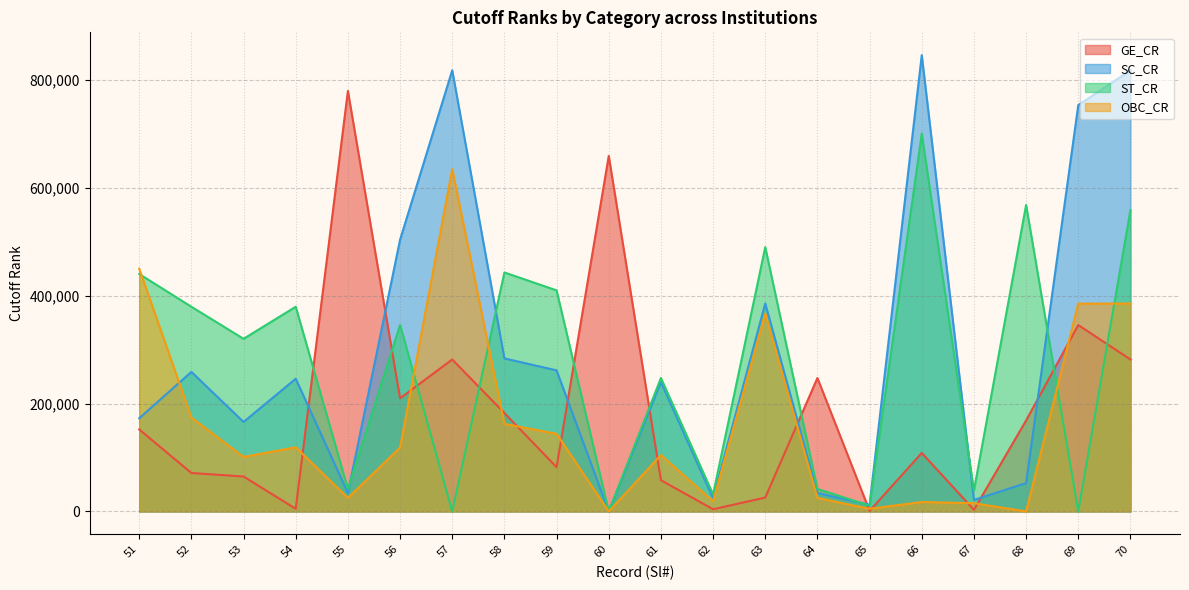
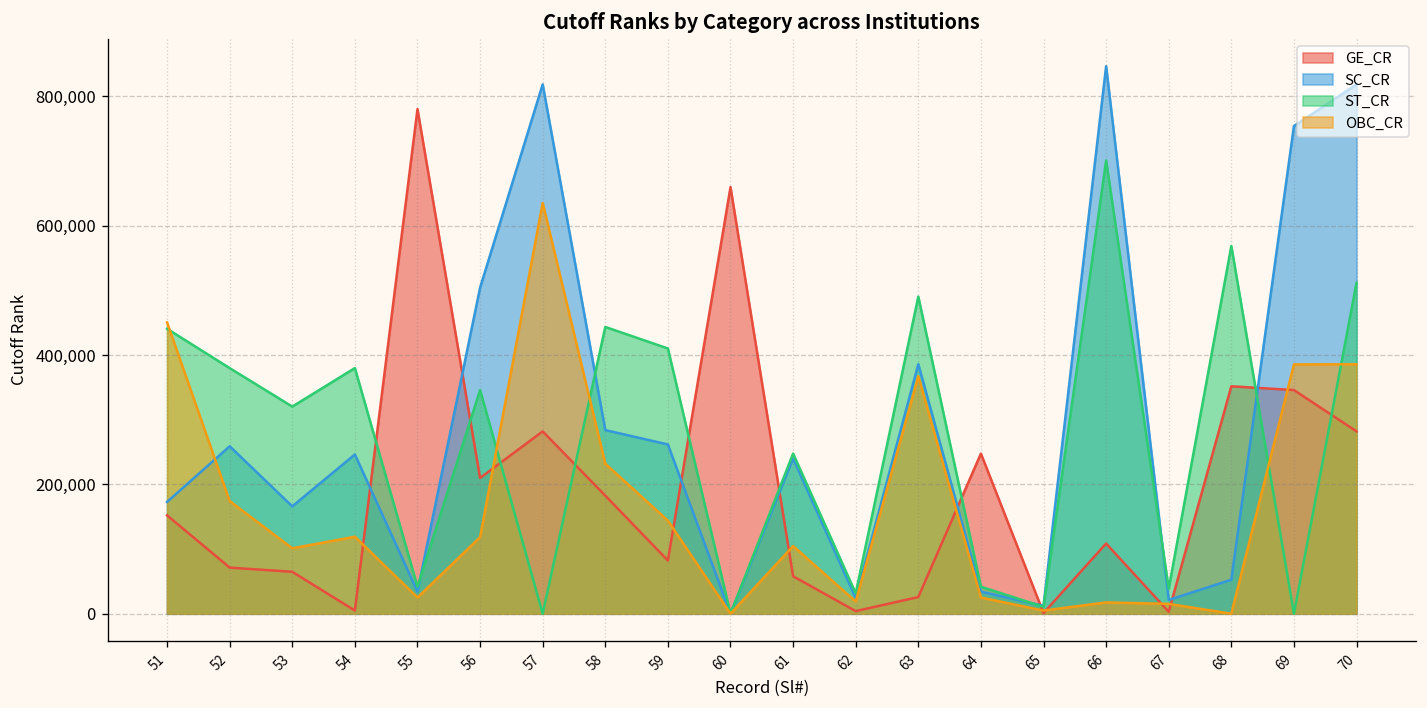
OBC_CR, 58: 160,000 -> 230,000
GE_CR, 68: 170,000 -> 350,000
ST_CR, 70: 560,000 -> 510,000
